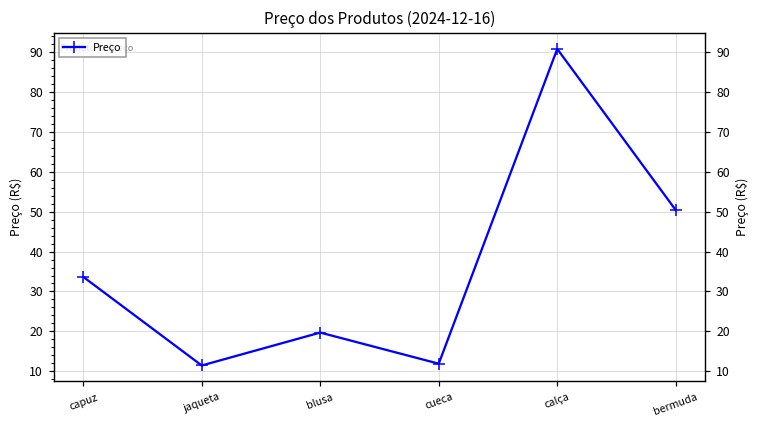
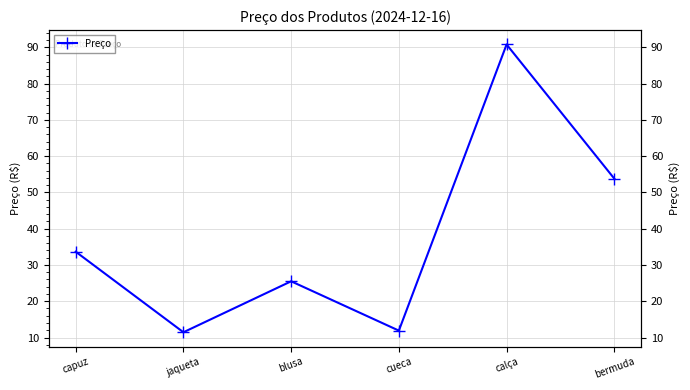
blusa: 20 -> 26
bermuda: 50 -> 54
